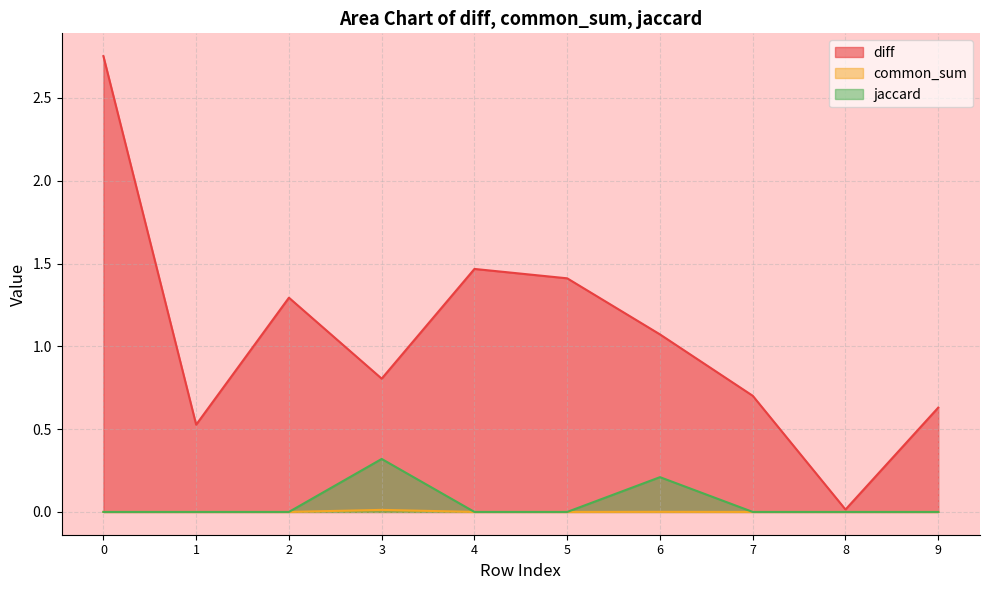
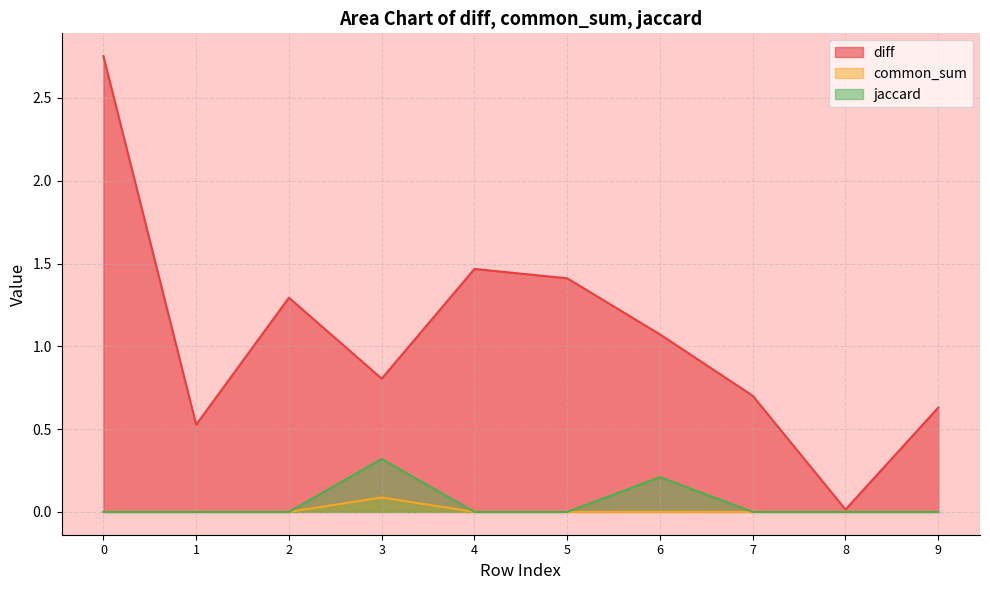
common_sum, 3: 0.01 -> 0.09
